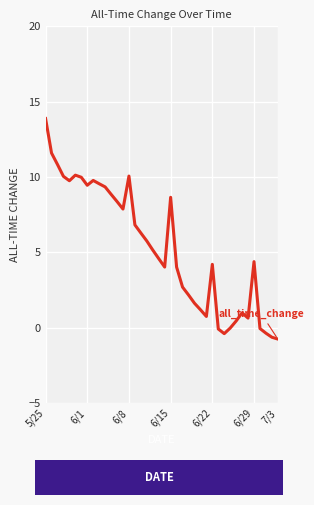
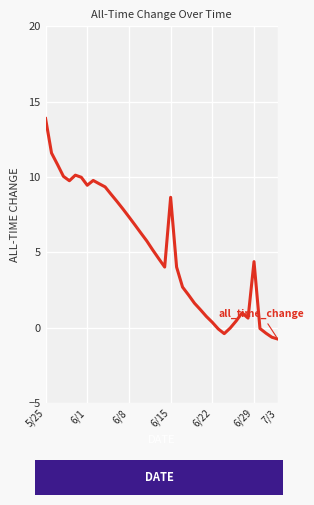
6/8: 10.1 -> 7.4
6/22: 4.2 -> 0.4
